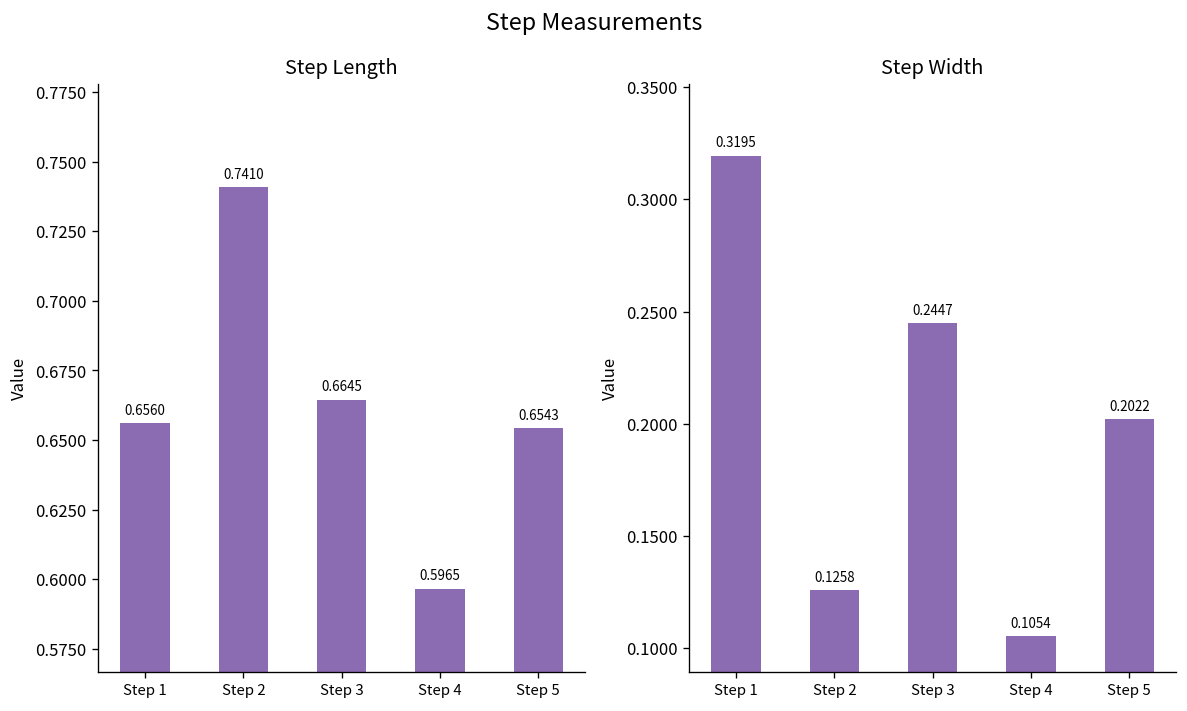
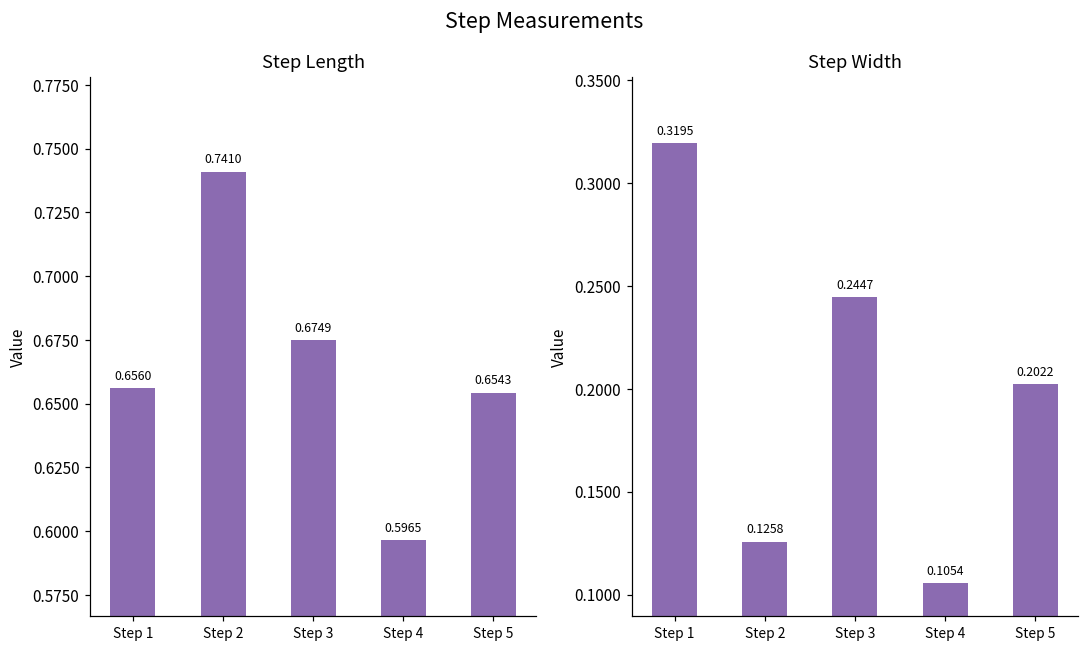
Step Length, Step 3: 0.6645 -> 0.6749
